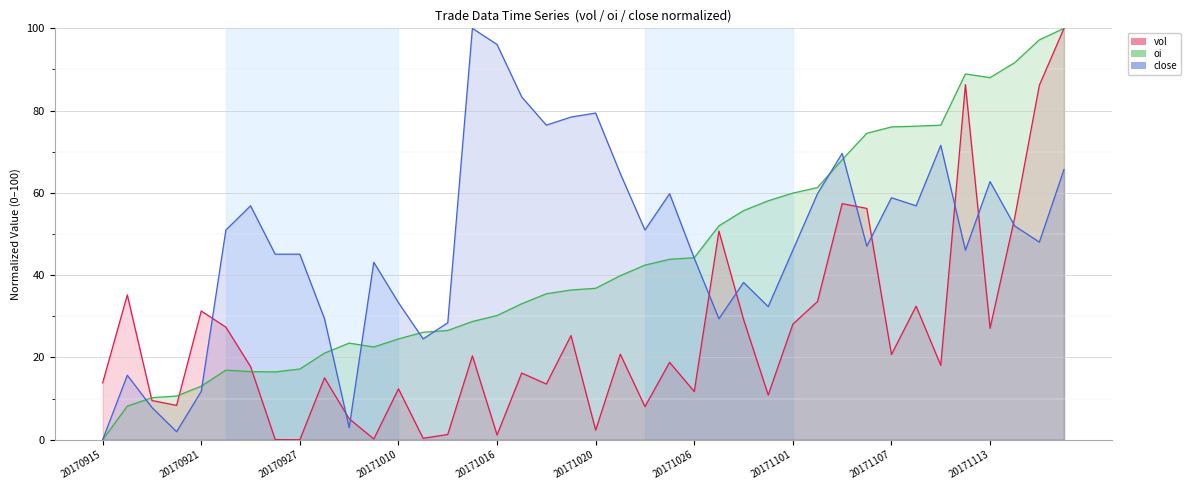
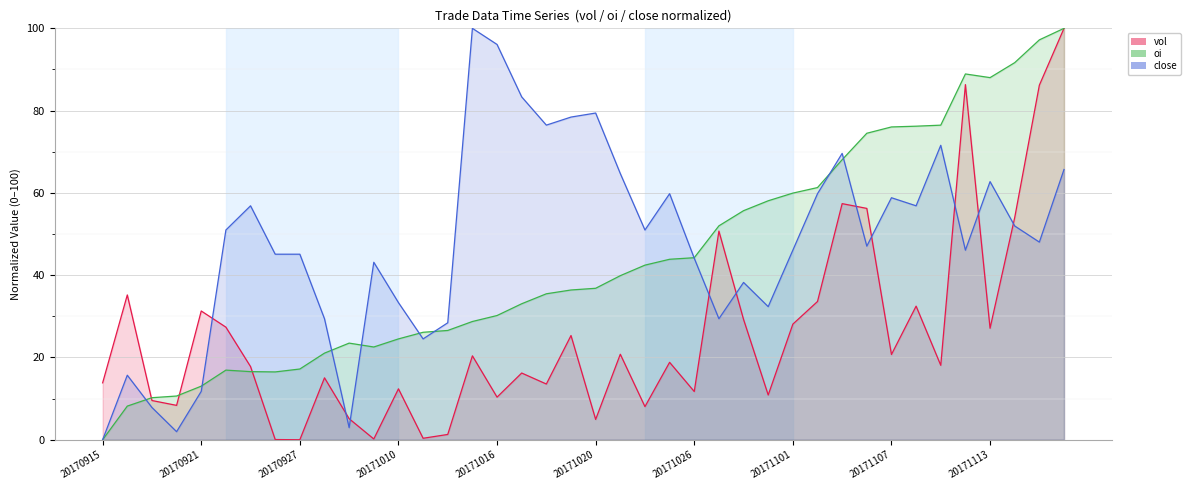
vol, 20171016: 1 -> 10
vol, 20171020: 2 -> 5
